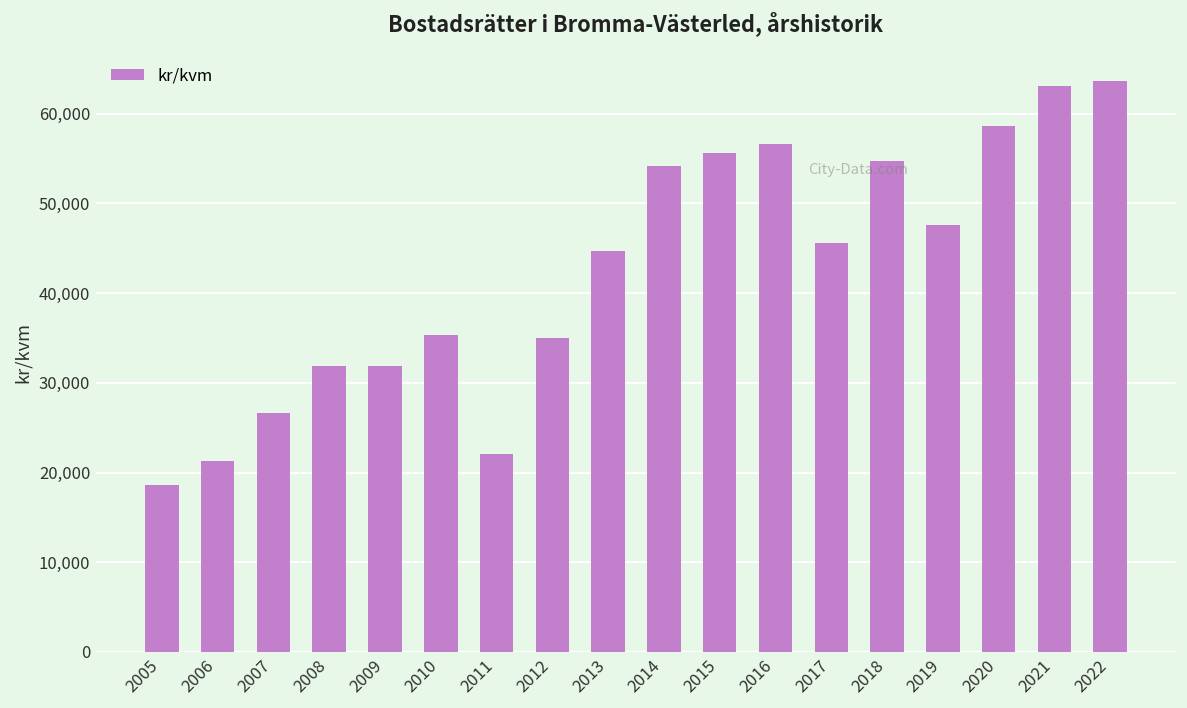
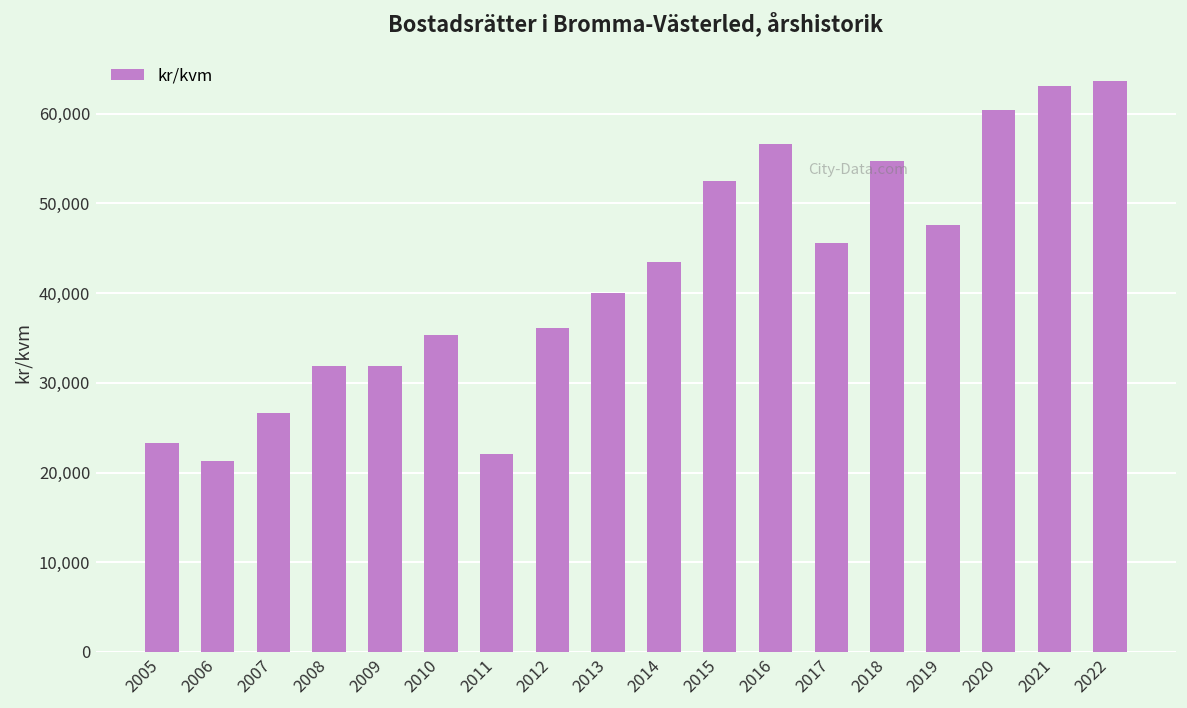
2005: 19,000 -> 23,000
2012: 35,000 -> 36,000
2013: 45,000 -> 40,000
2014: 54,000 -> 43,000
2015: 56,000 -> 53,000
2020: 59,000 -> 60,000
